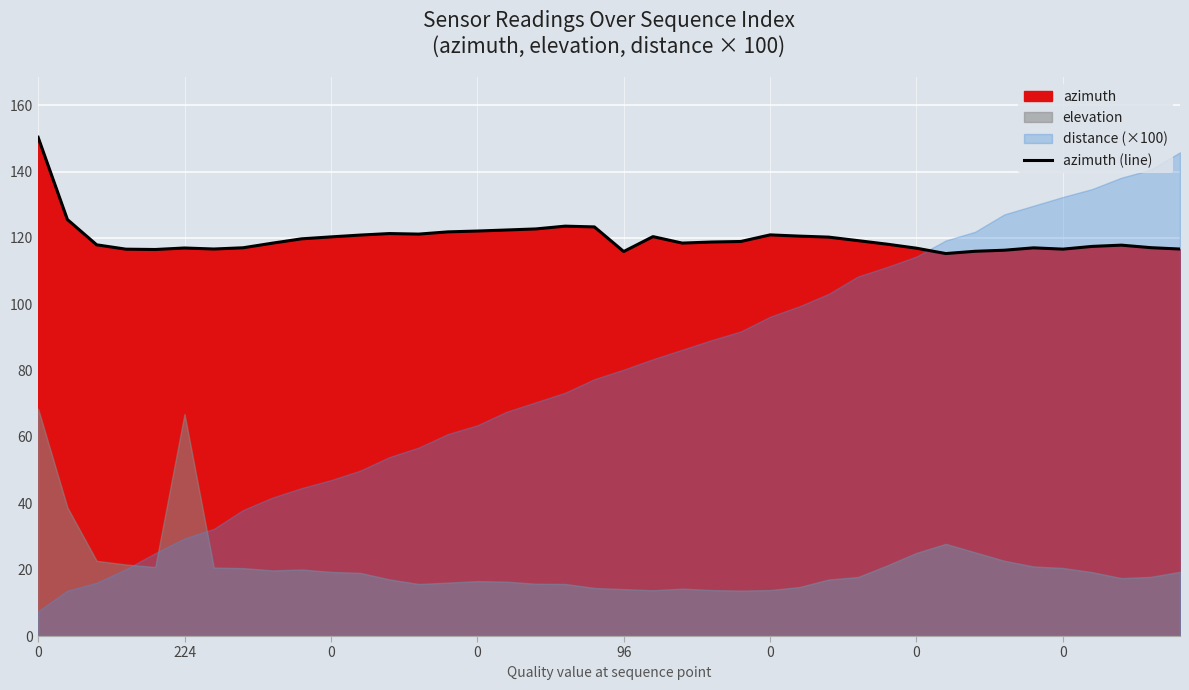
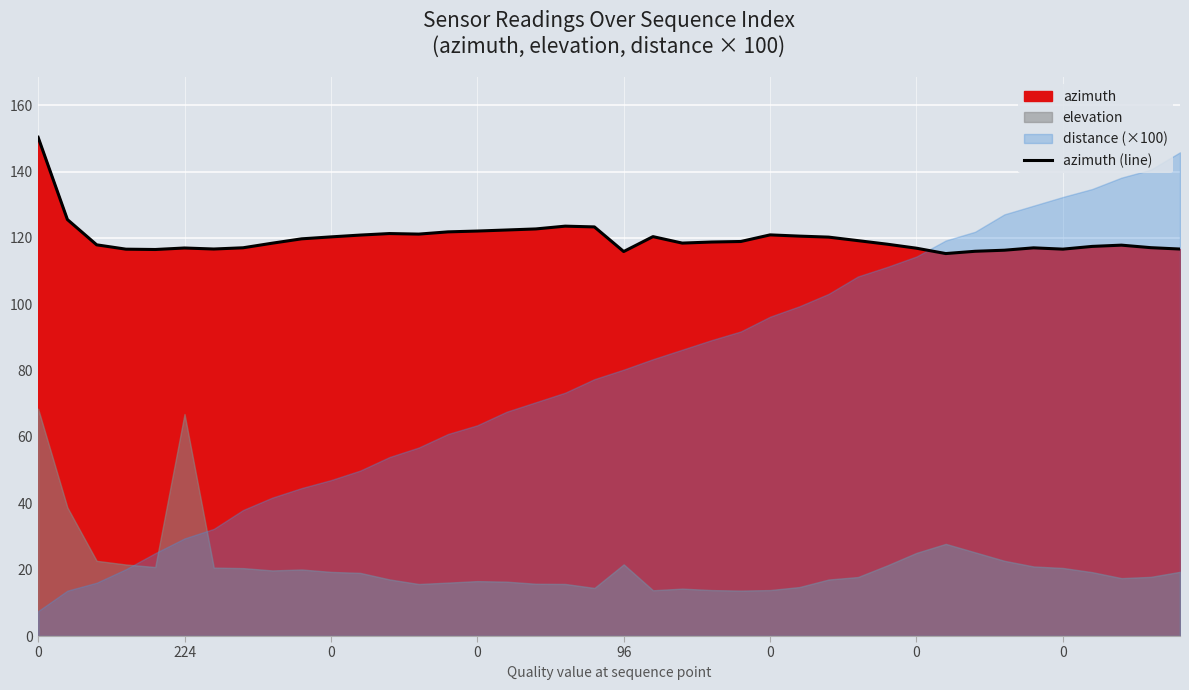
elevation, 96: 14 -> 22
